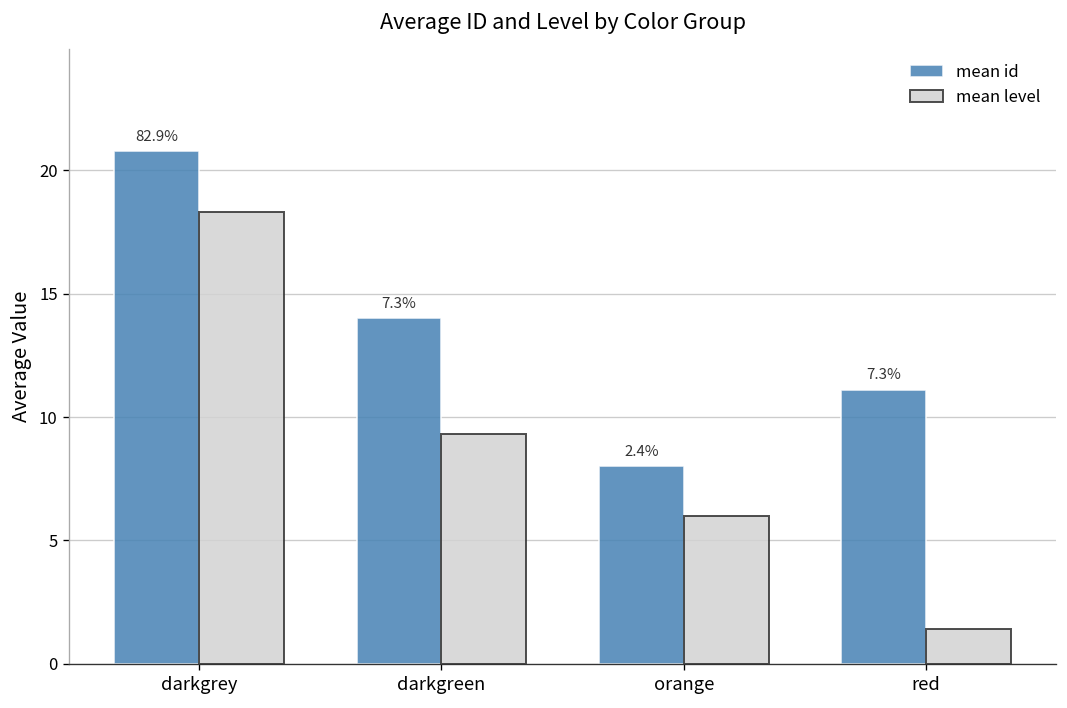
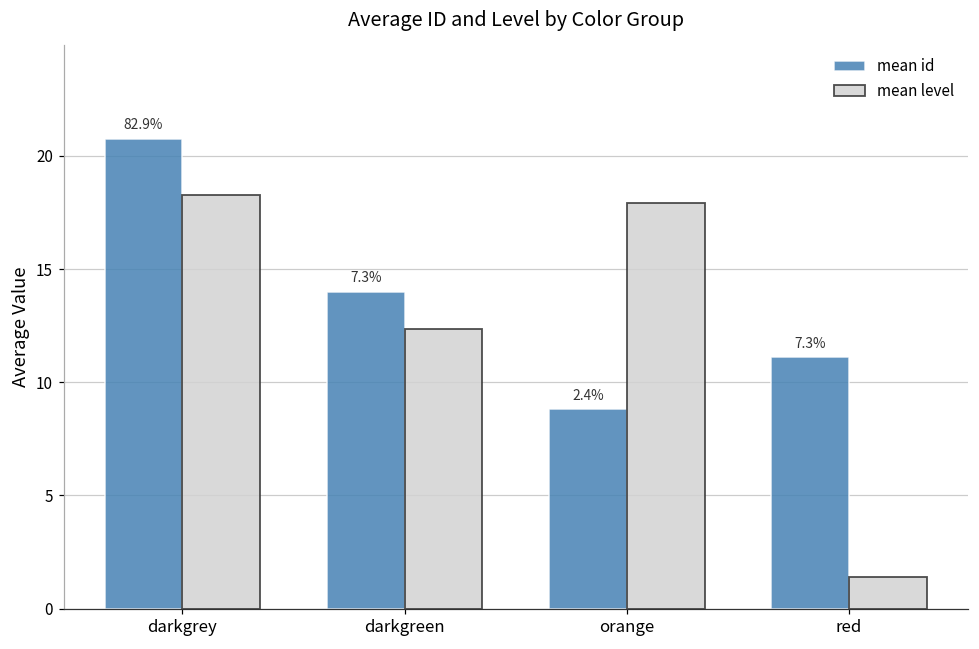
mean level, darkgreen: 9.3 -> 12.3
mean id, orange: 8.0 -> 8.8
mean level, orange: 6.0 -> 17.9
